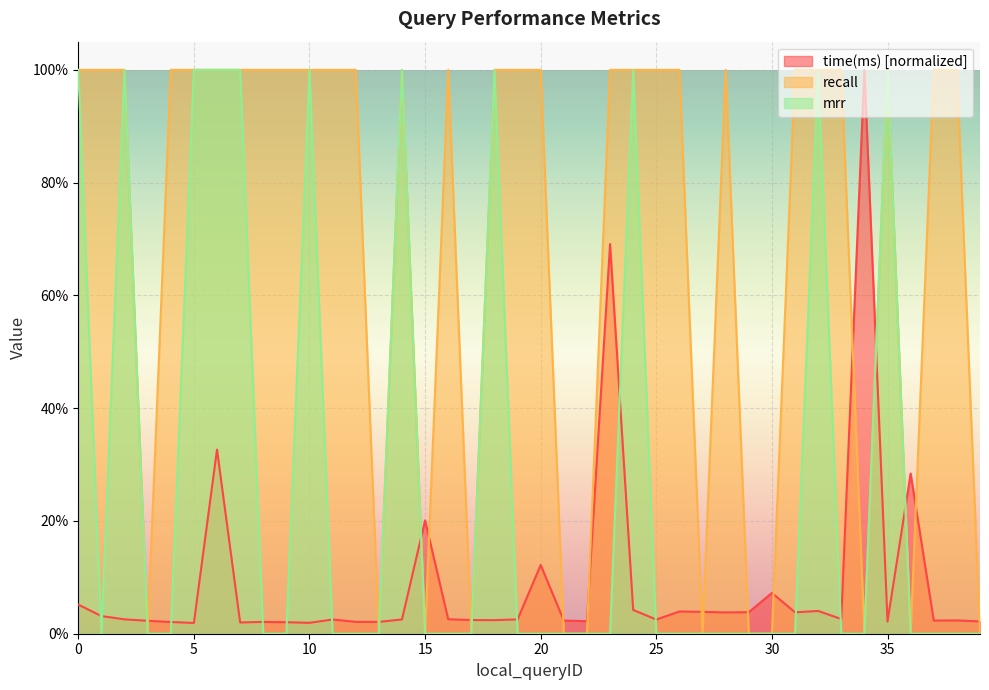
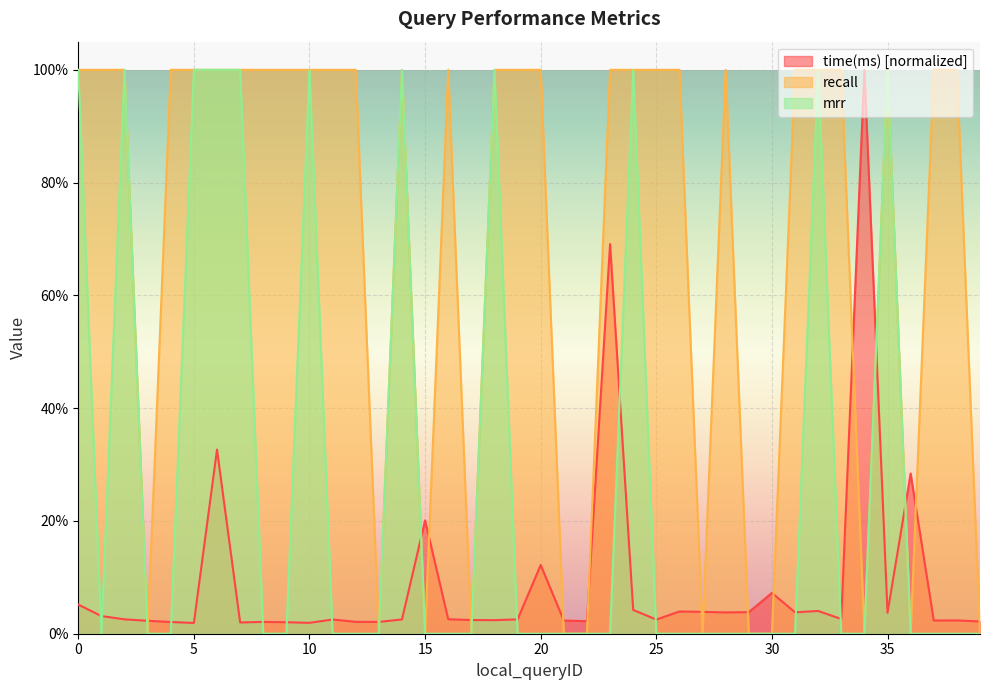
time(ms) [normalized], 35: 2% -> 4%
